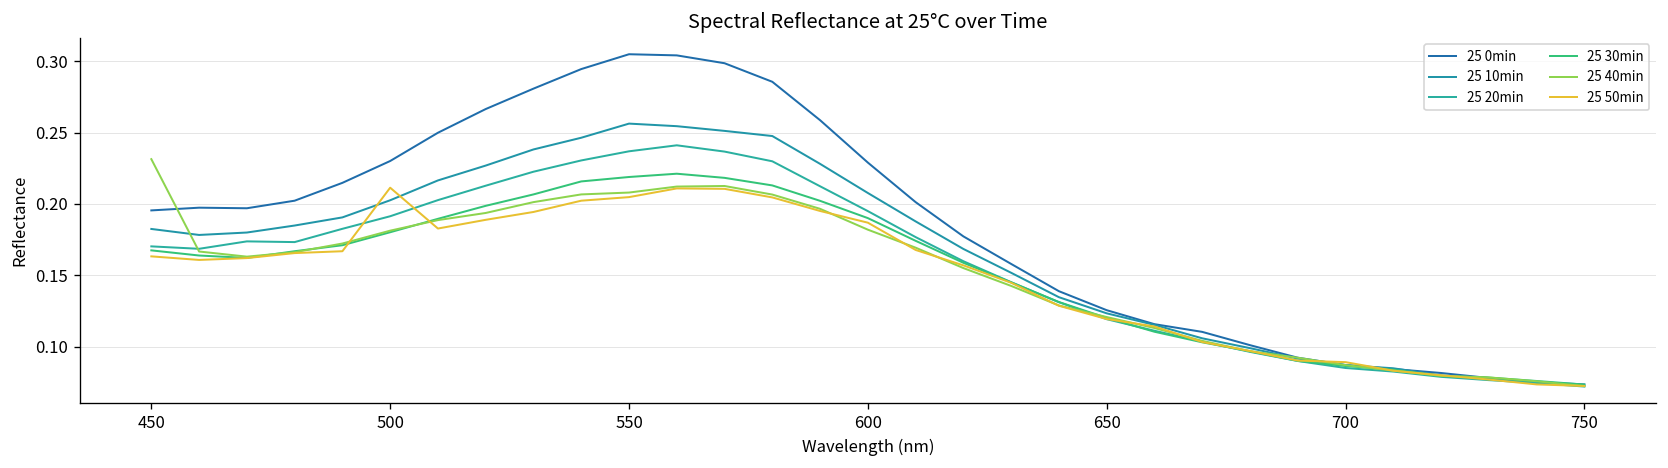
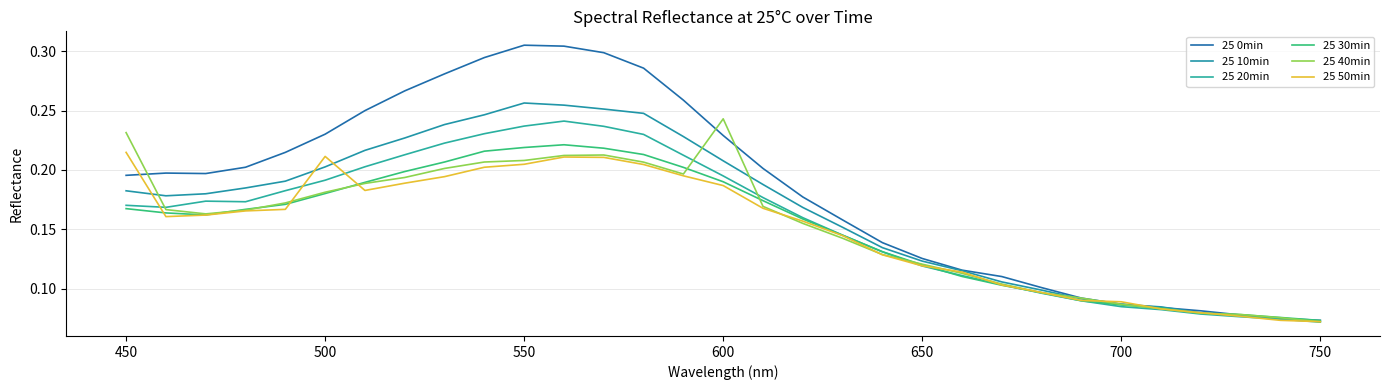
25 50min, 450: 0.163 -> 0.215
25 40min, 600: 0.182 -> 0.243
